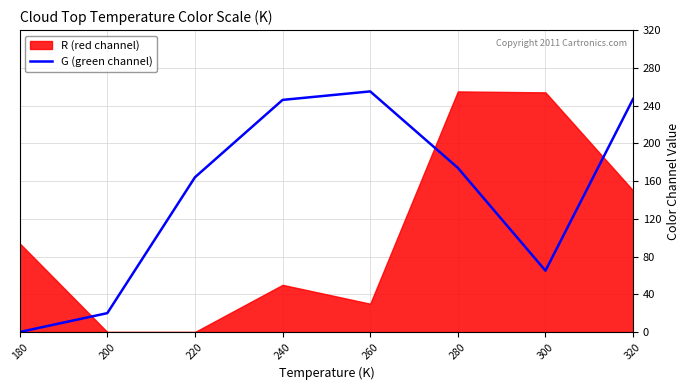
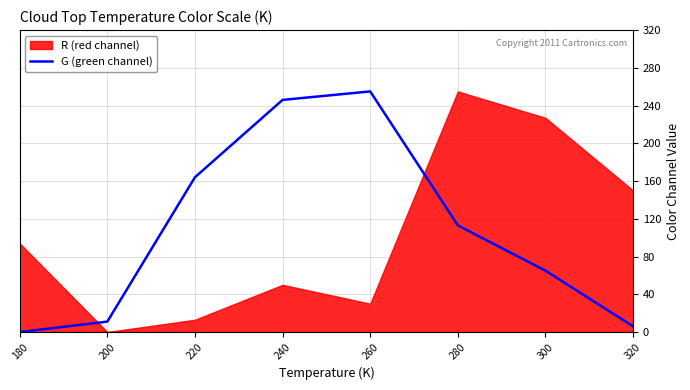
G (green channel), 200: 20 -> 10
R (red channel), 220: 0 -> 10
G (green channel), 280: 170 -> 110
R (red channel), 300: 250 -> 230
G (green channel), 320: 250 -> 10
